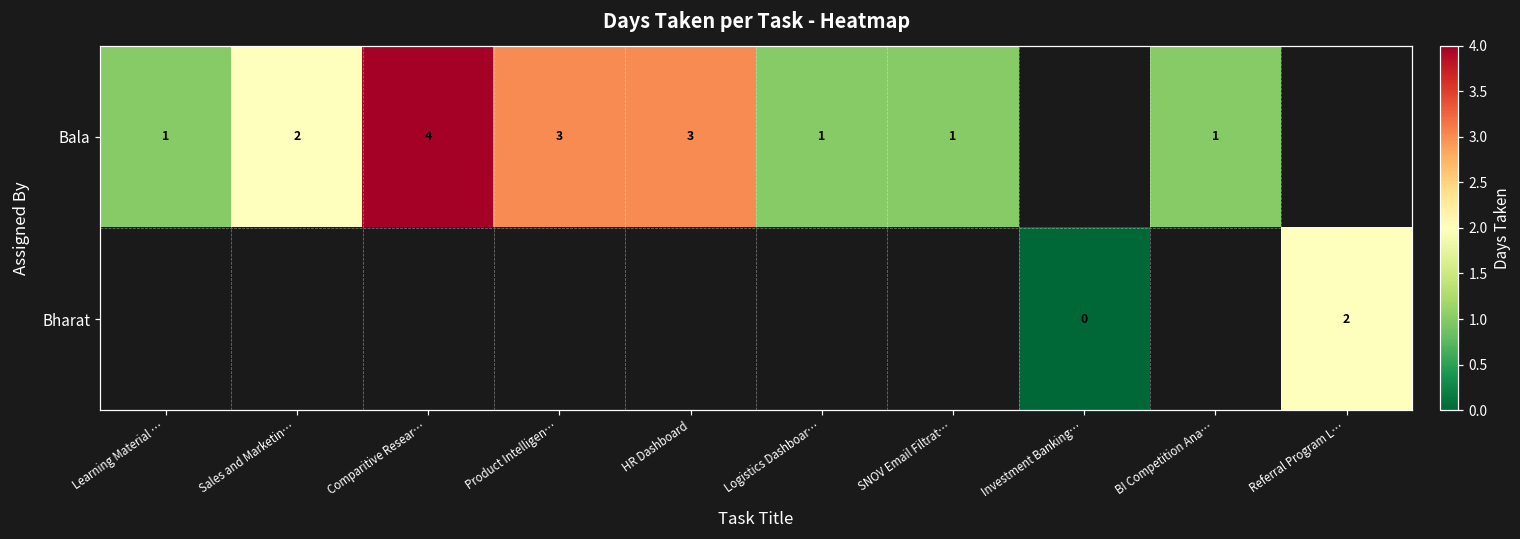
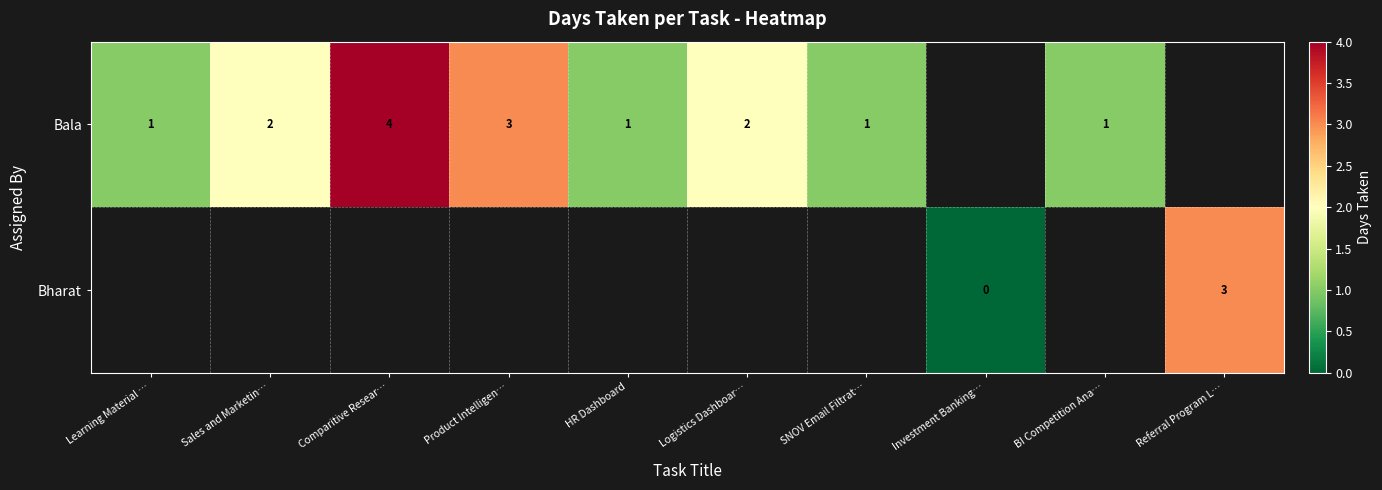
Bala, HR Dashboard: 3 -> 1
Bala, Logistics Dashboar…: 1 -> 2
Bharat, Referral Program L…: 2 -> 3
